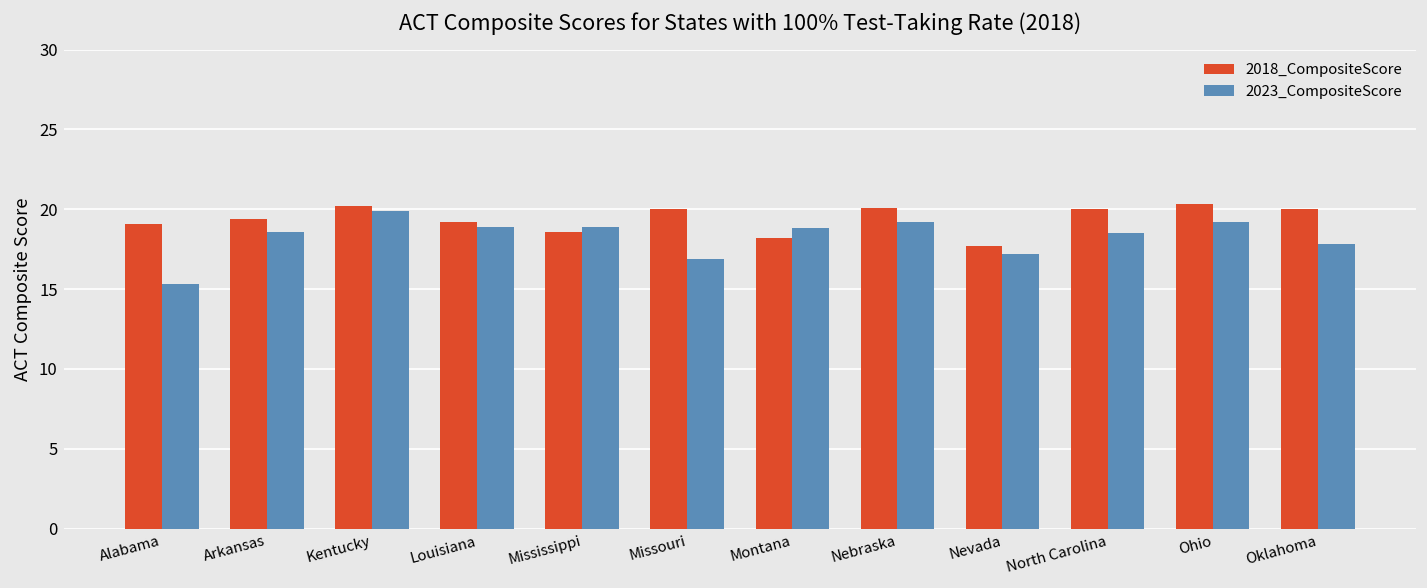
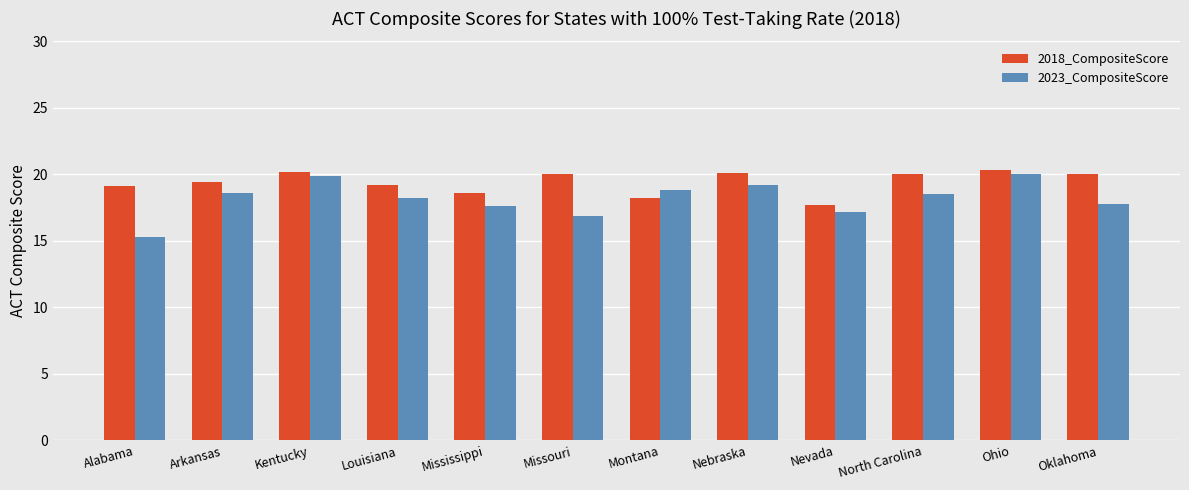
2023_CompositeScore, Louisiana: 18.9 -> 18.2
2023_CompositeScore, Mississippi: 18.9 -> 17.6
2023_CompositeScore, Ohio: 19.2 -> 20.0
